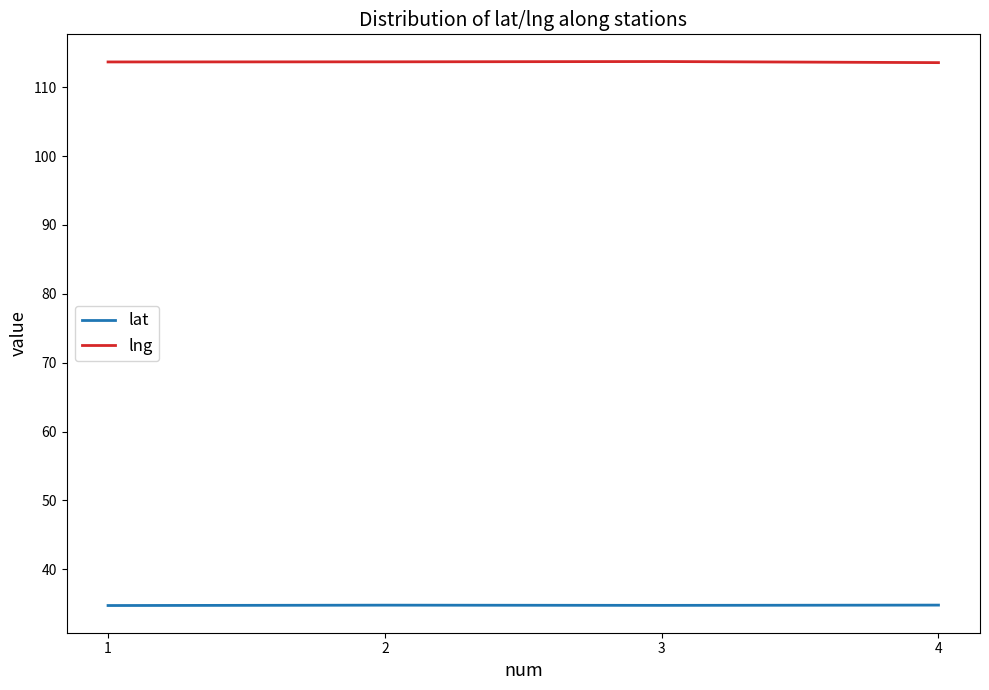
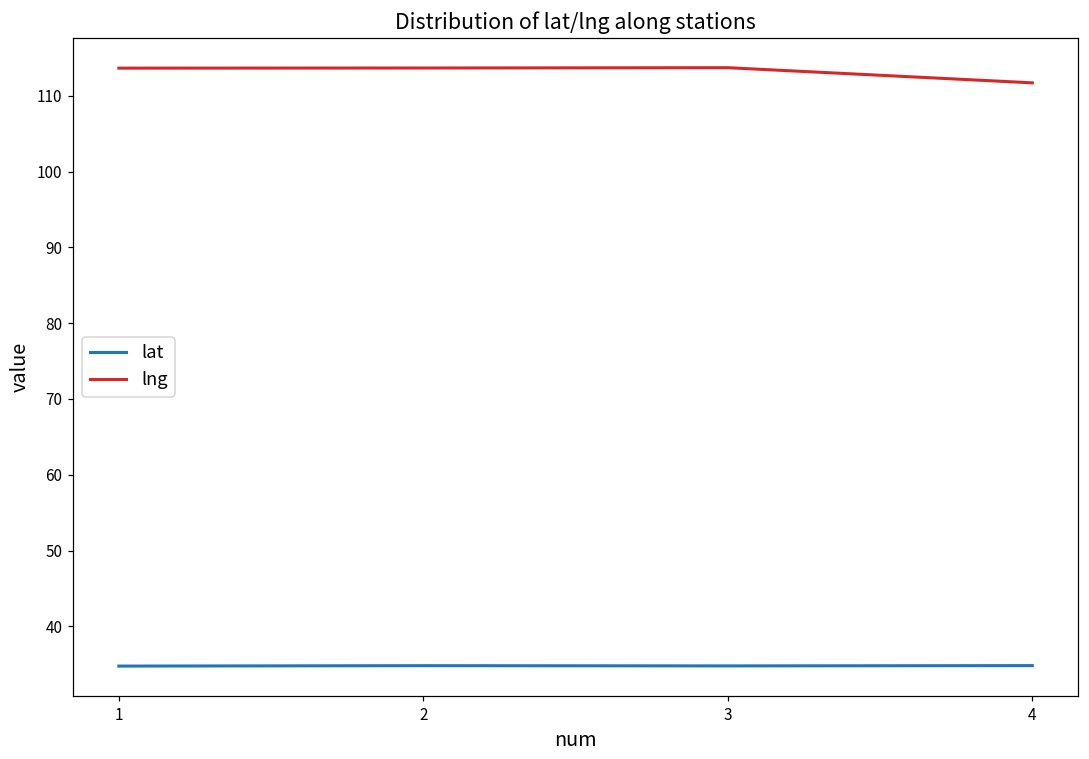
lng, 4: 114 -> 112
